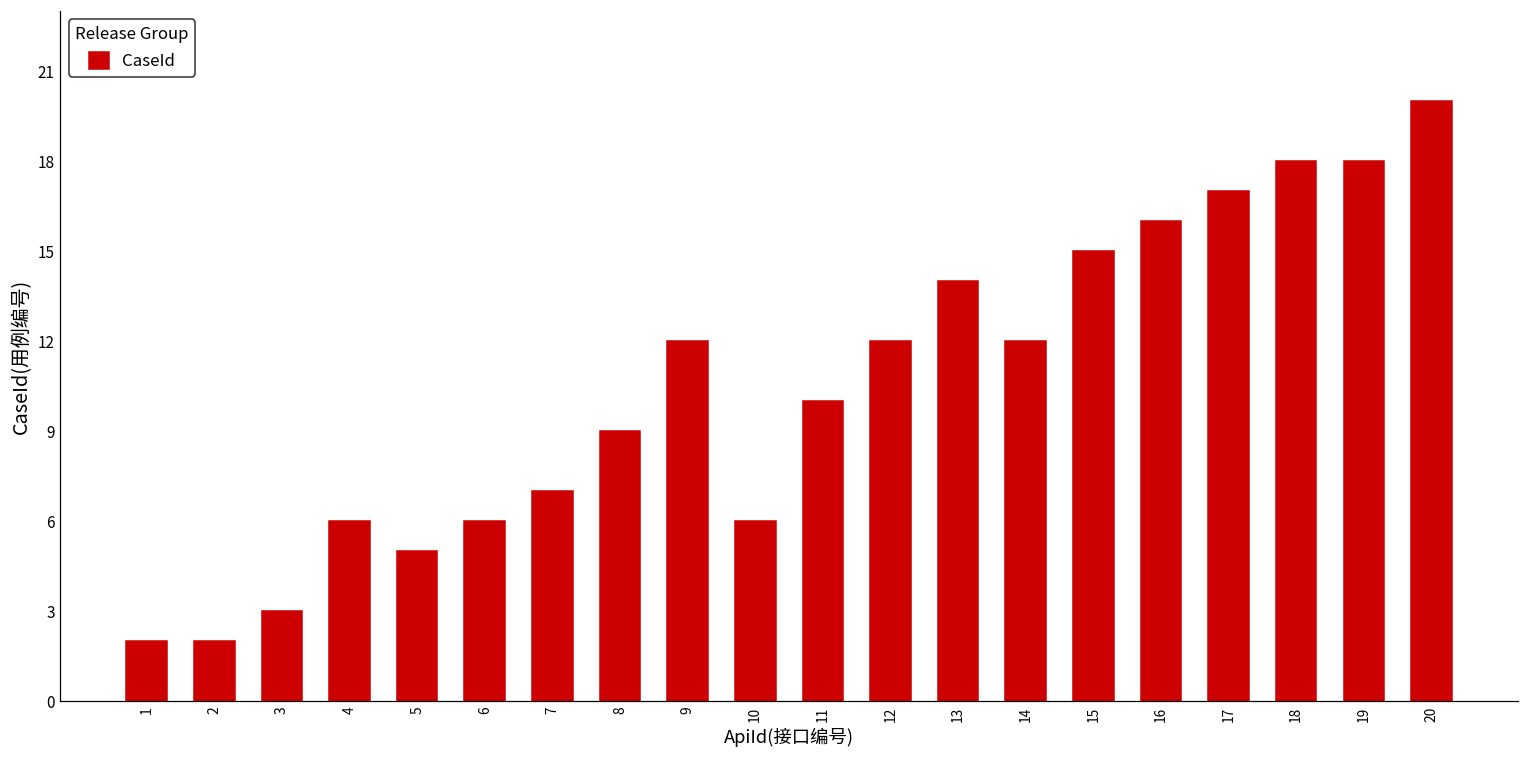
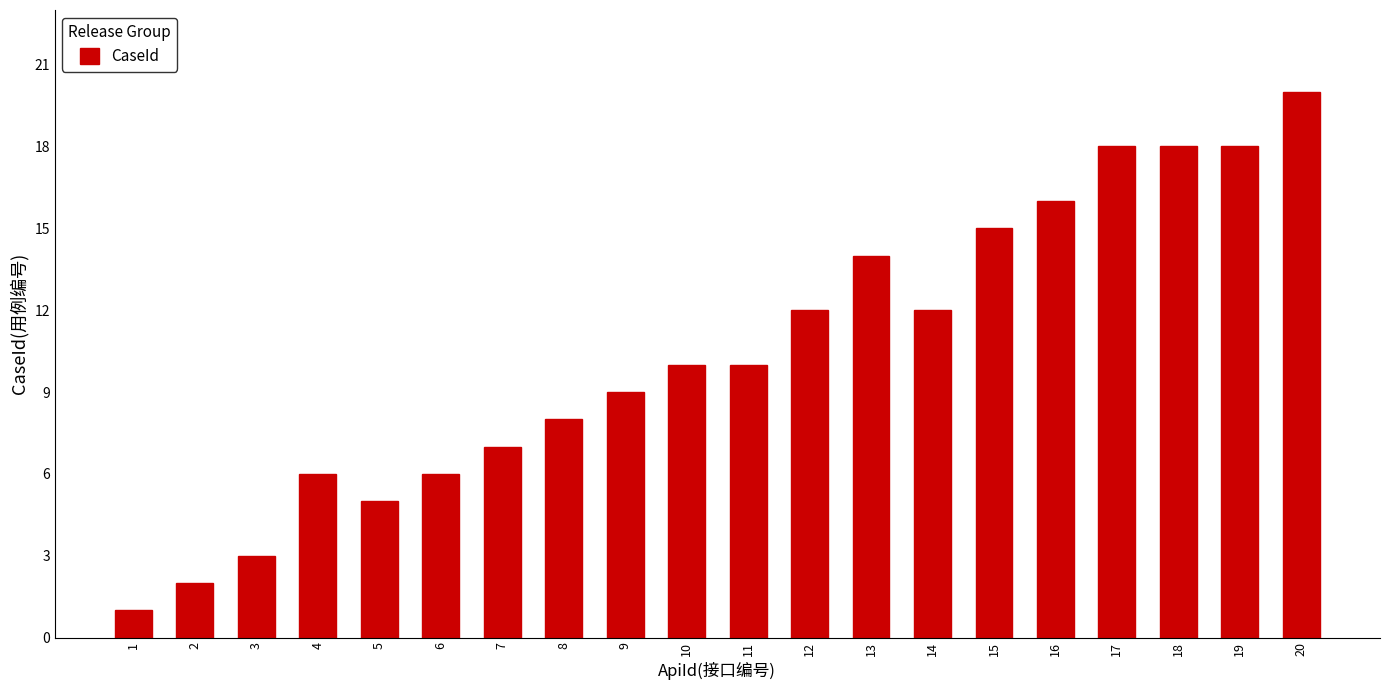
1: 2 -> 1
8: 9 -> 8
9: 12 -> 9
10: 6 -> 10
17: 17 -> 18
